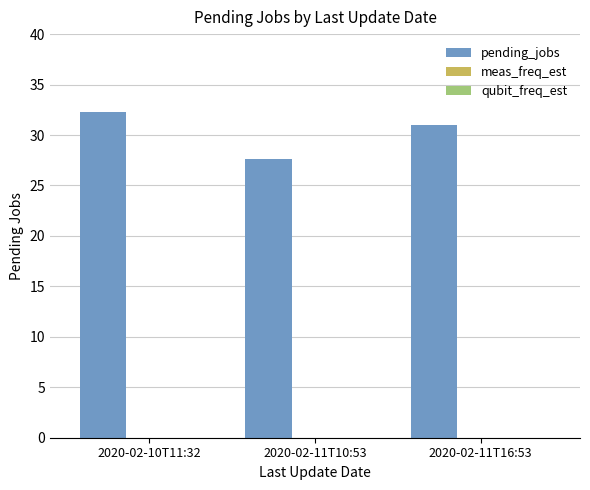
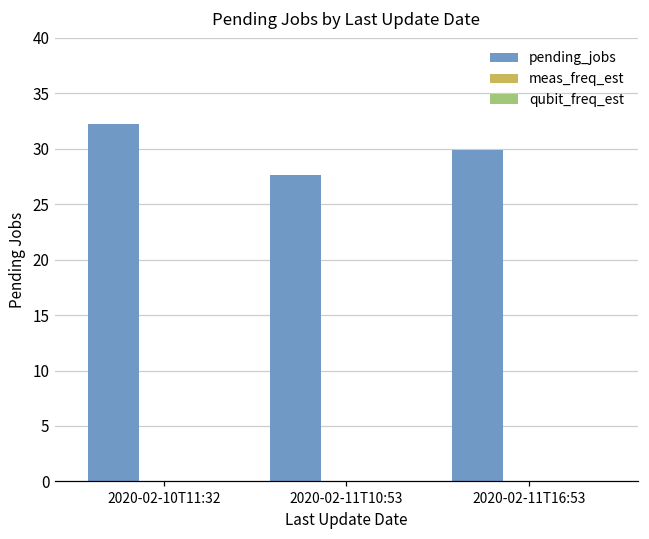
pending_jobs, 2020-02-11T16:53: 31.0 -> 29.9
